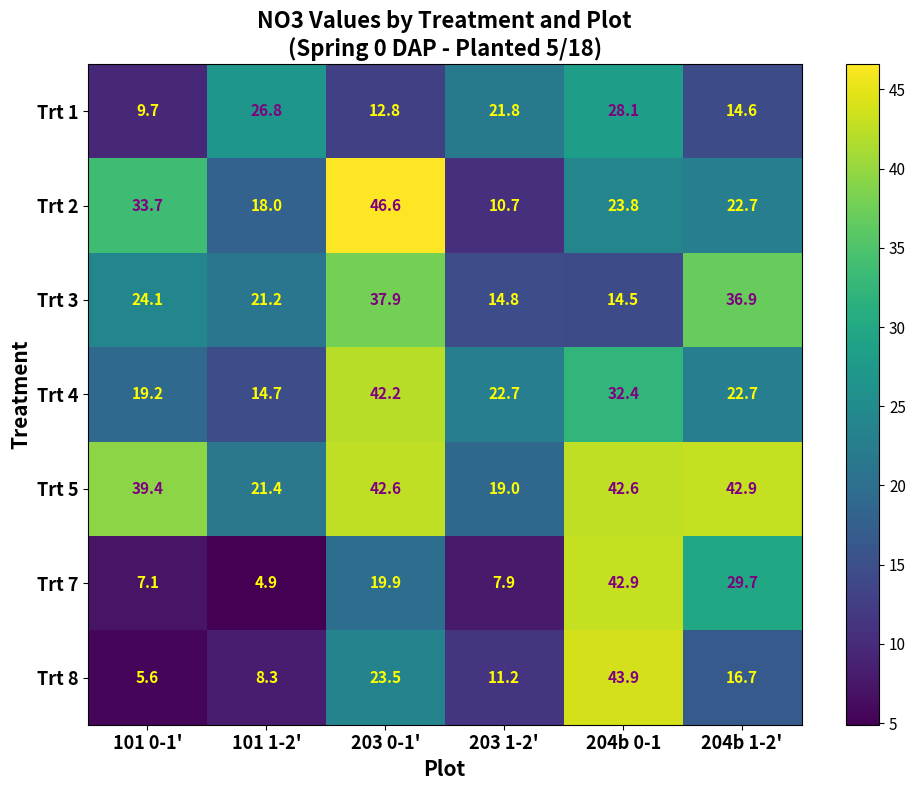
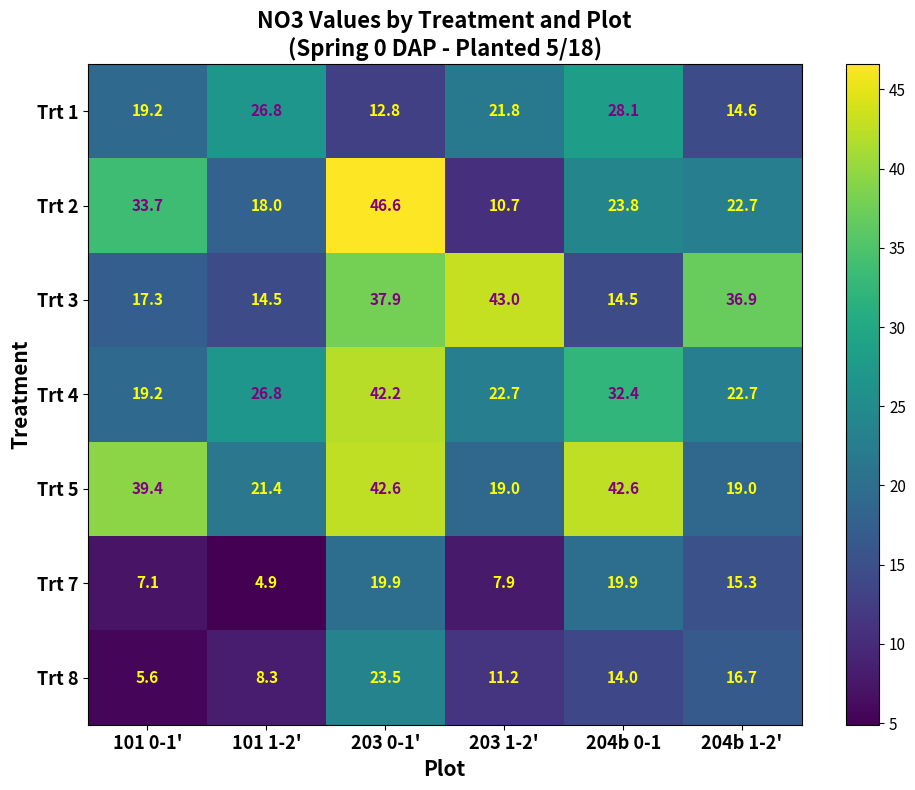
Trt 1, 101 0-1': 9.7 -> 19.2
Trt 3, 101 0-1': 24.1 -> 17.3
Trt 3, 101 1-2': 21.2 -> 14.5
Trt 3, 203 1-2': 14.8 -> 43.0
Trt 4, 101 1-2': 14.7 -> 26.8
Trt 5, 204b 1-2': 42.9 -> 19.0
Trt 7, 204b 0-1: 42.9 -> 19.9
Trt 7, 204b 1-2': 29.7 -> 15.3
Trt 8, 204b 0-1: 43.9 -> 14.0
